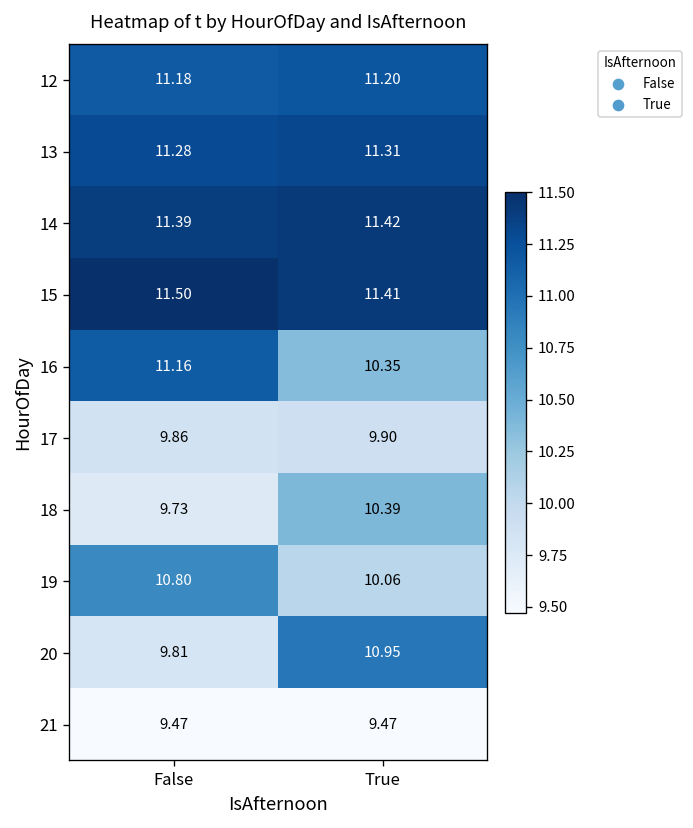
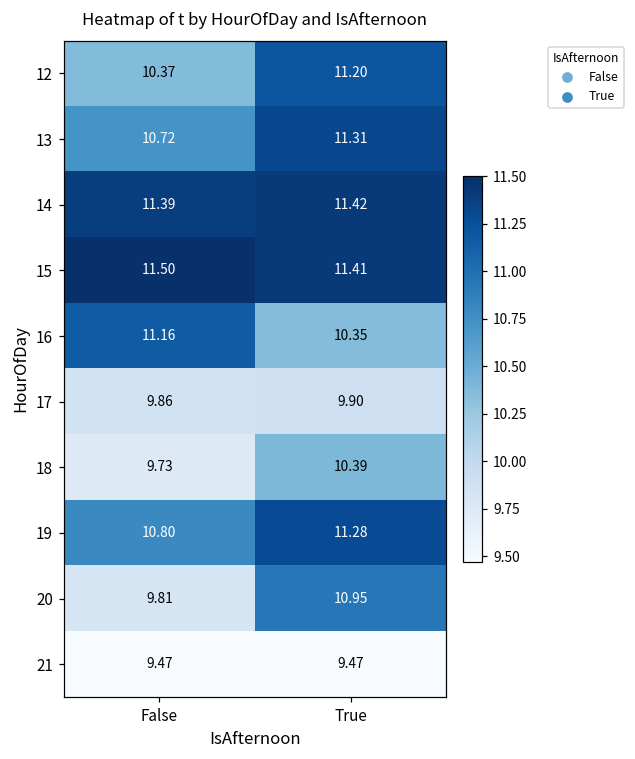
12, False: 11.18 -> 10.37
13, False: 11.28 -> 10.72
19, True: 10.06 -> 11.28
